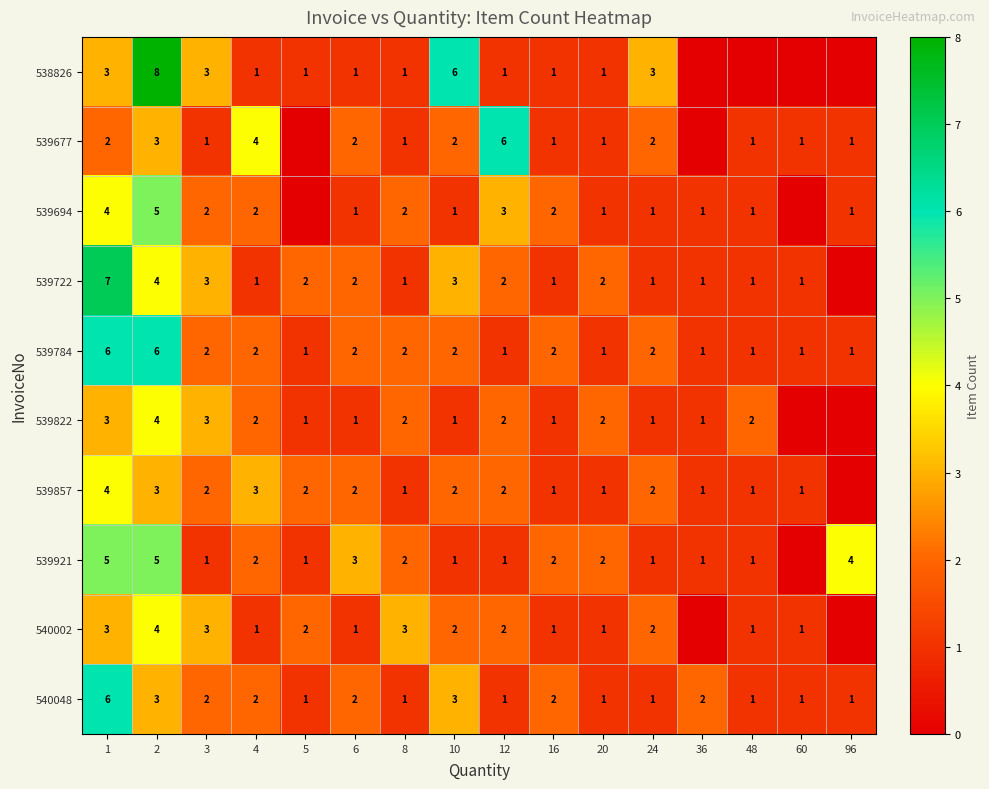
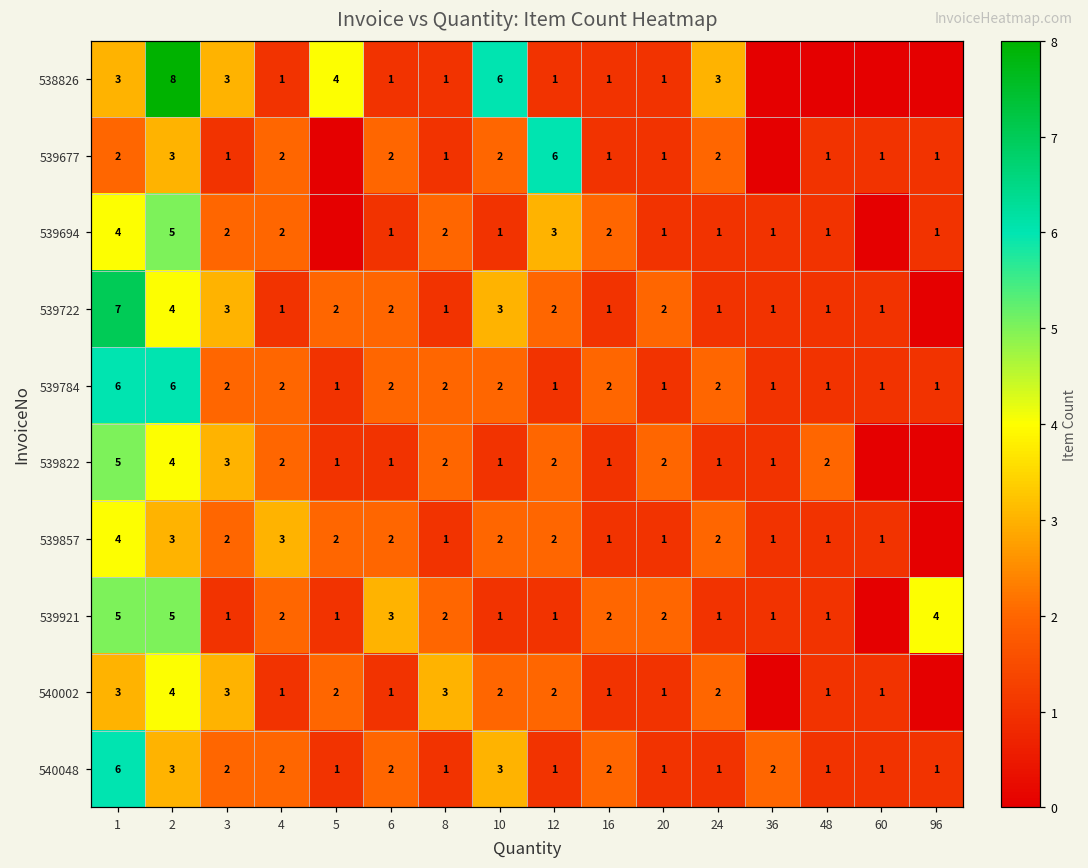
538826, 5: 1 -> 4
539677, 4: 4 -> 2
539822, 1: 3 -> 5
